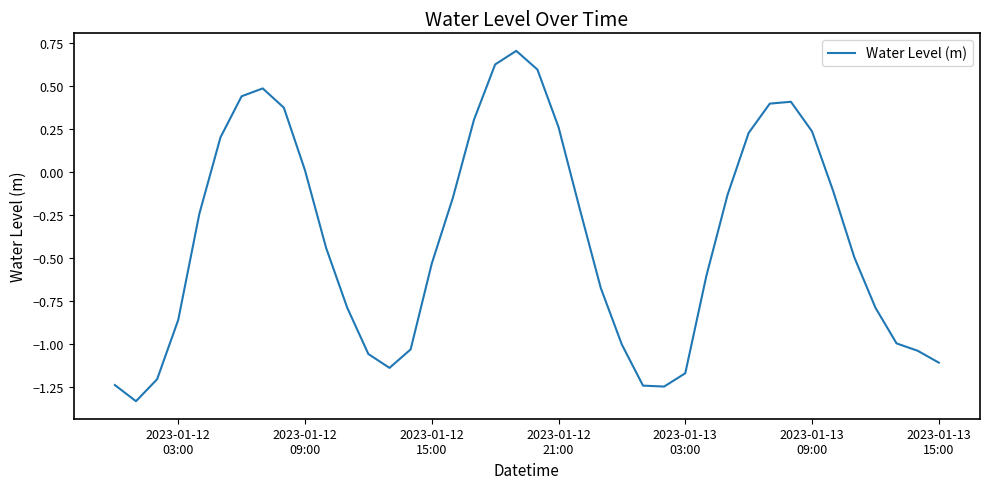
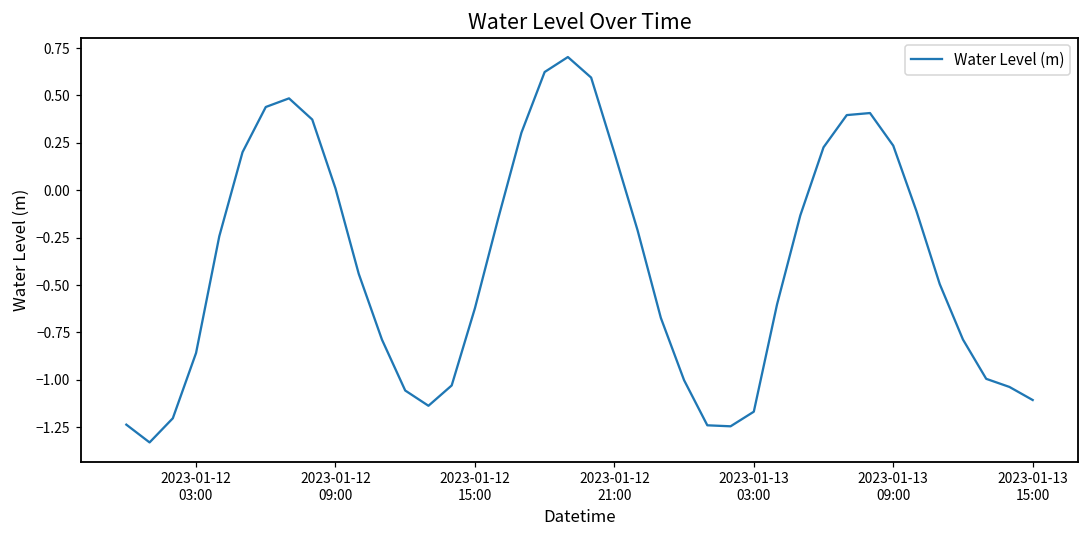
2023-01-12 15:00: -0.53 -> -0.62
2023-01-12 21:00: 0.26 -> 0.20
